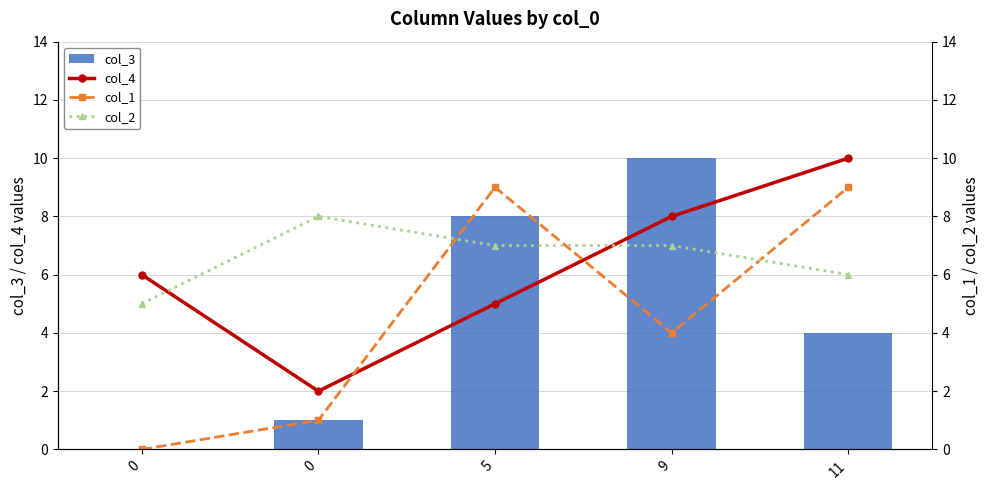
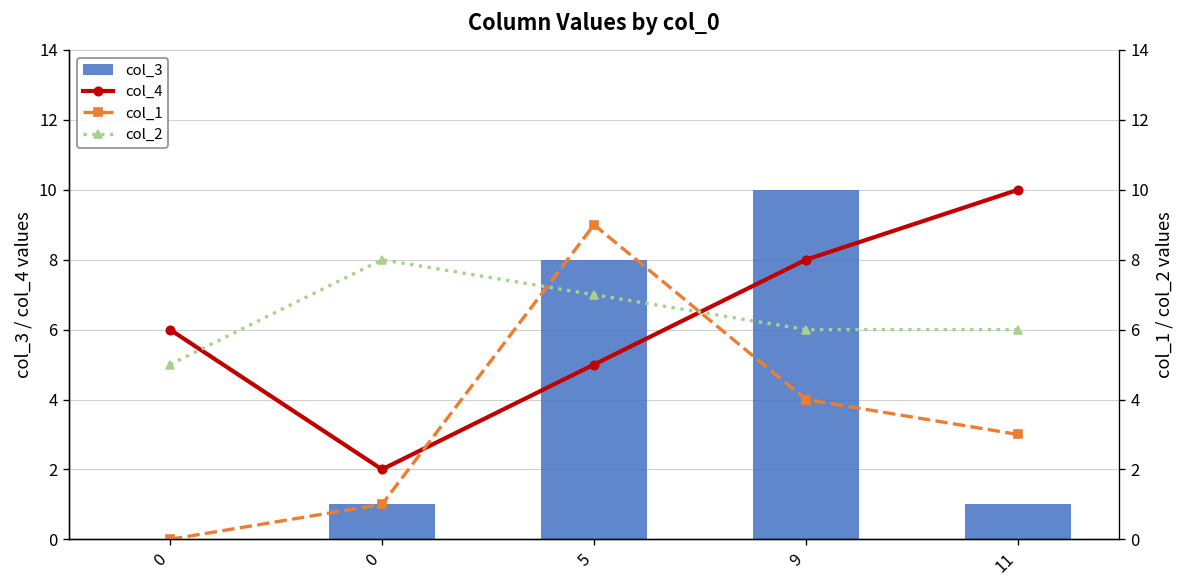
col_3, 11: 4 -> 1
col_2, 9: 7 -> 6
col_1, 11: 9 -> 3
